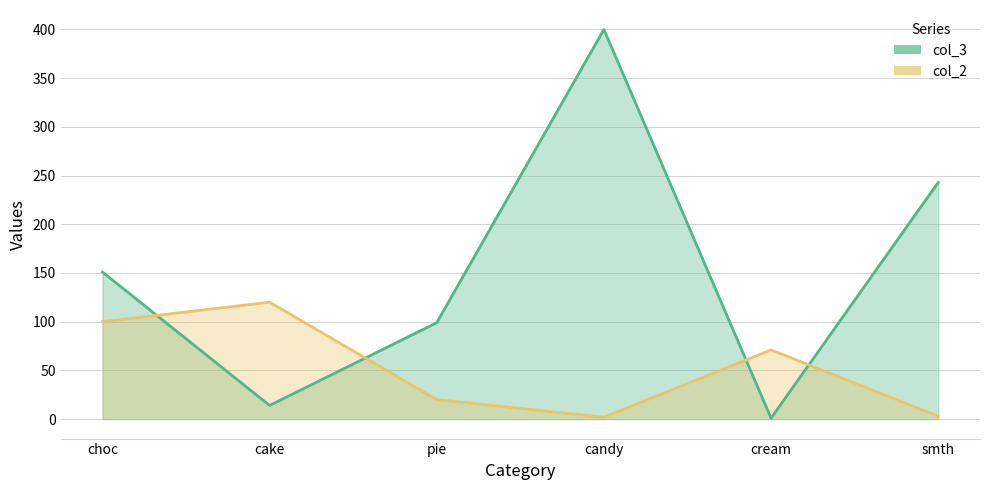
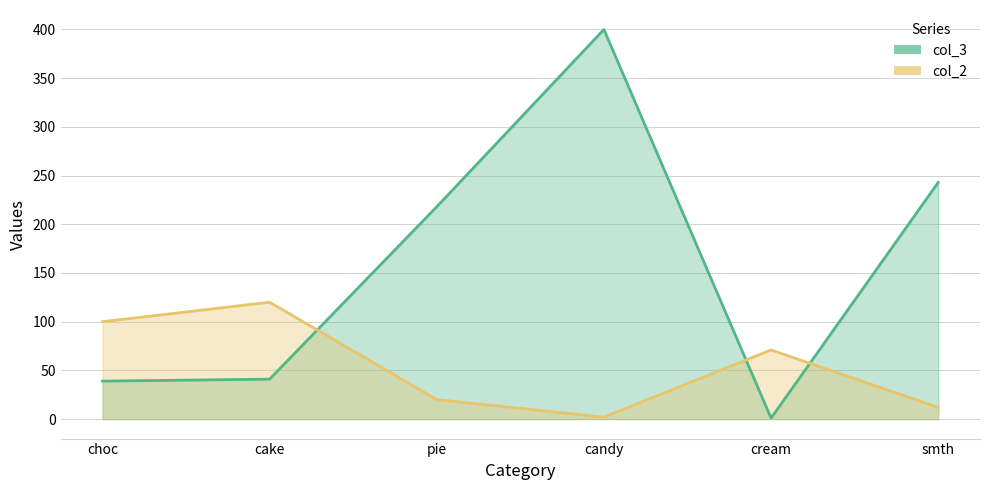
col_3, choc: 150 -> 40
col_3, cake: 10 -> 40
col_3, pie: 100 -> 220
col_2, smth: 0 -> 10
